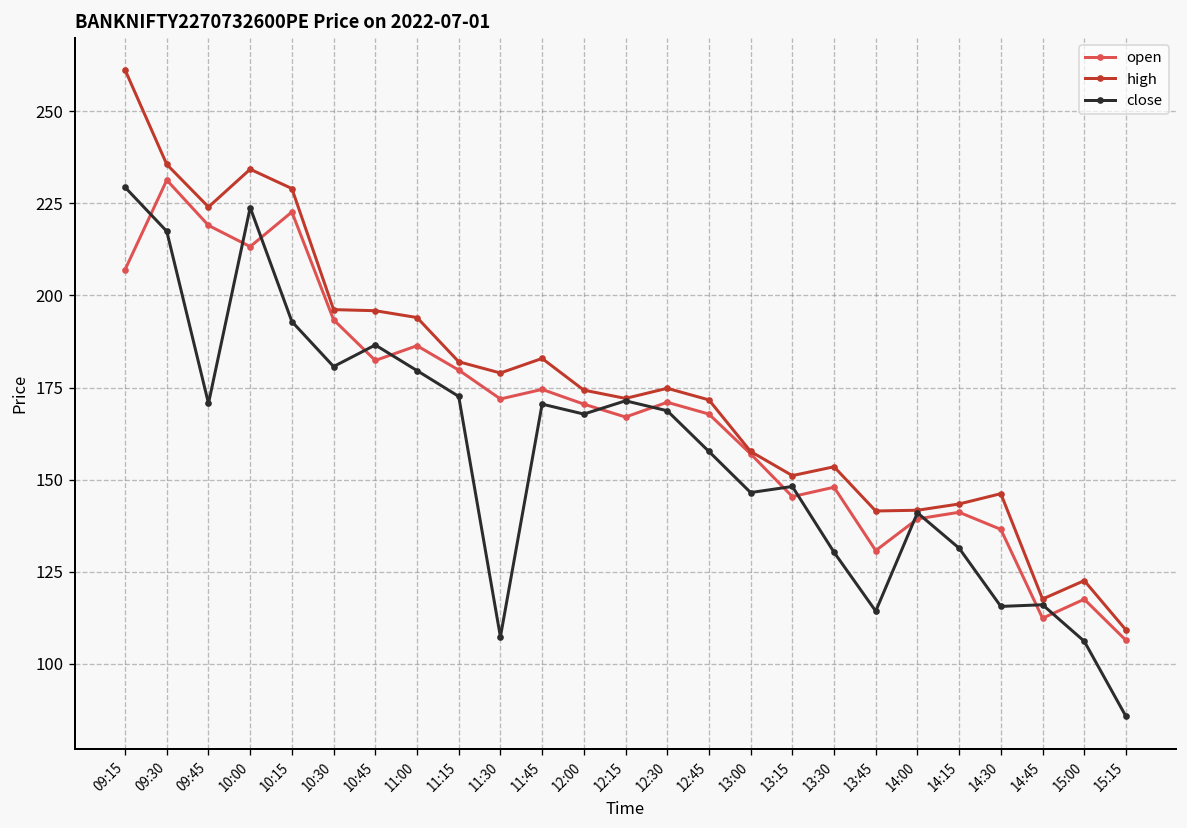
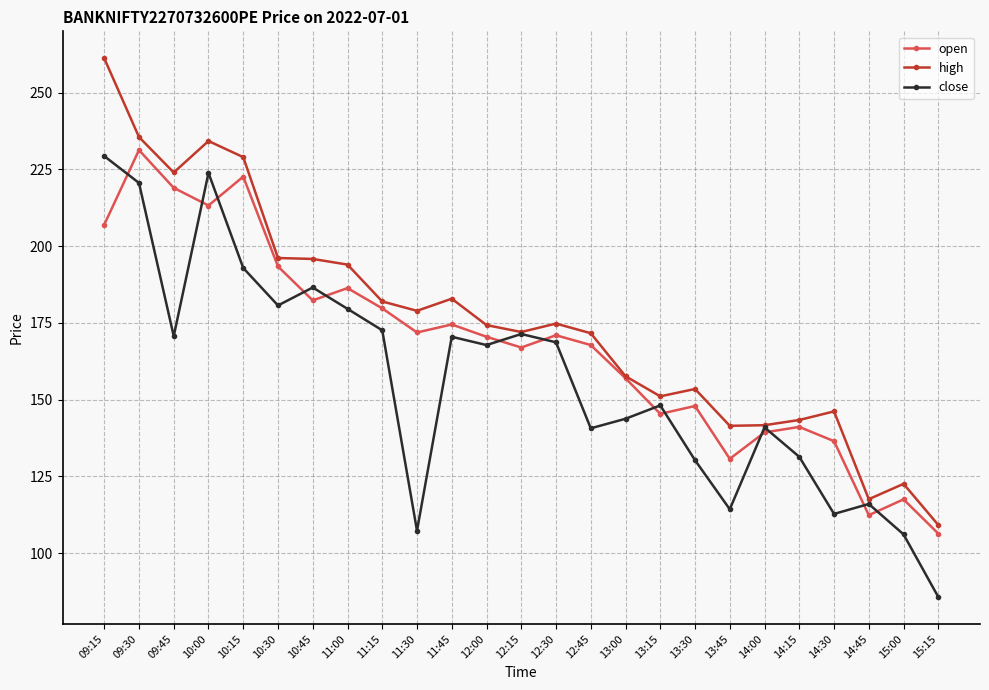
close, 09:30: 217 -> 221
close, 12:45: 158 -> 141
close, 13:00: 147 -> 144
close, 14:30: 116 -> 113
